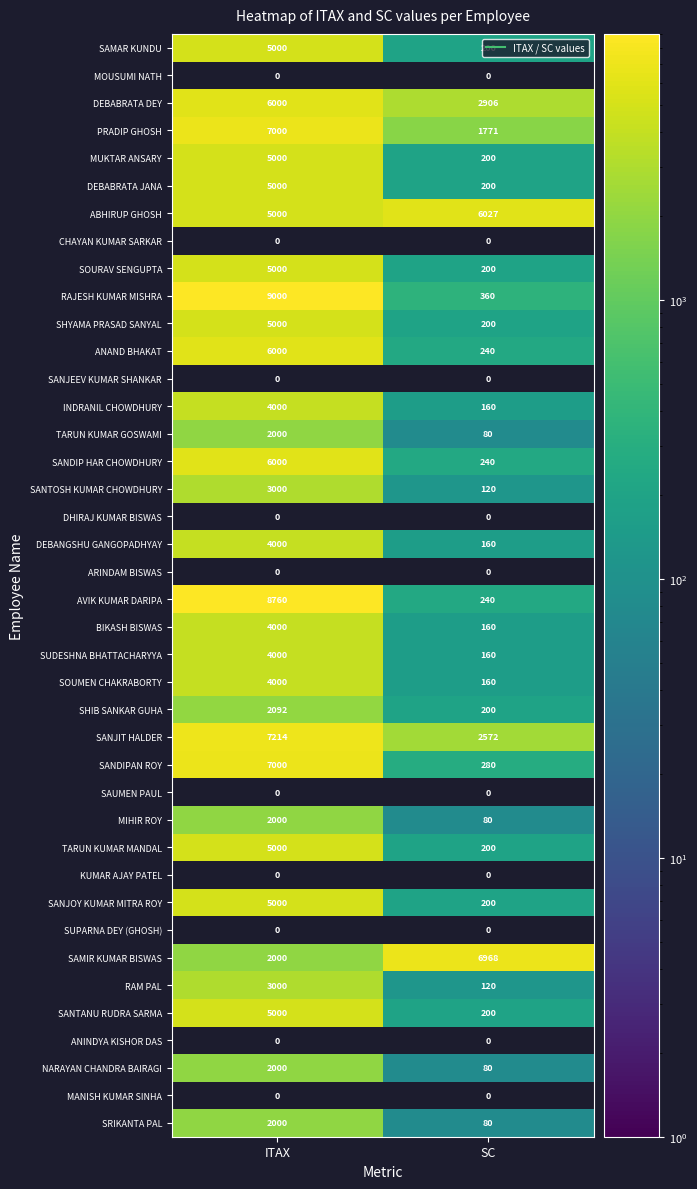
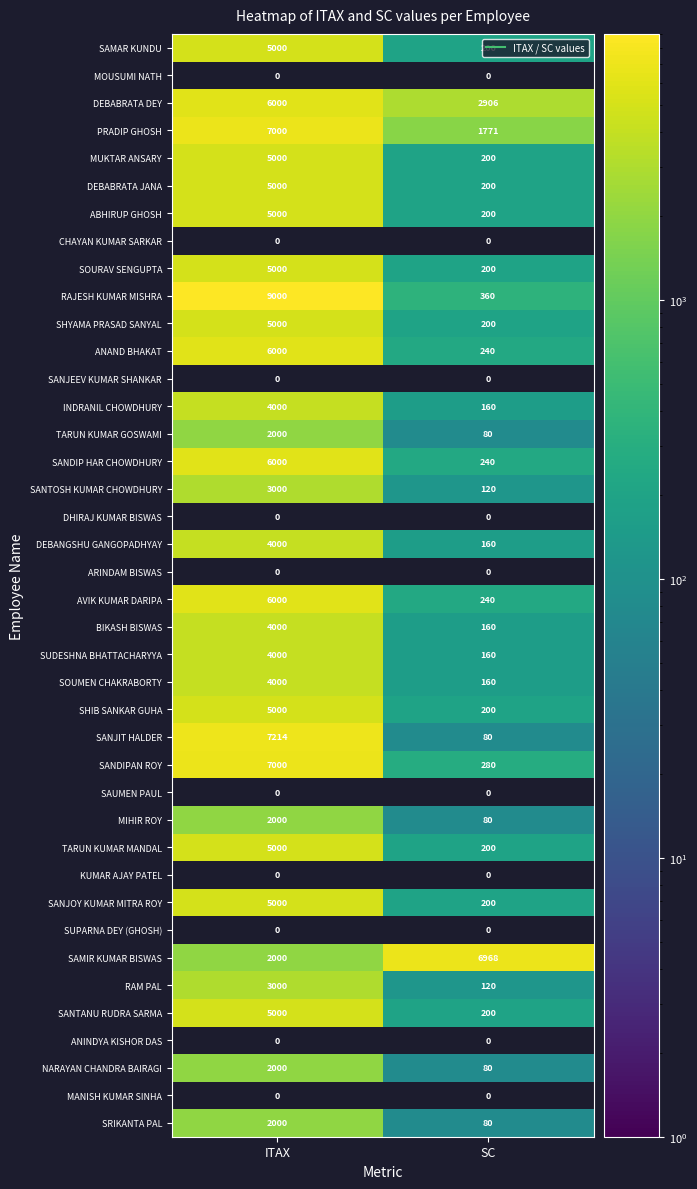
ABHIRUP GHOSH, SC: 6027 -> 200
AVIK KUMAR DARIPA, ITAX: 8760 -> 6000
SHIB SANKAR GUHA, ITAX: 2092 -> 5000
SANJIT HALDER, SC: 2572 -> 80
